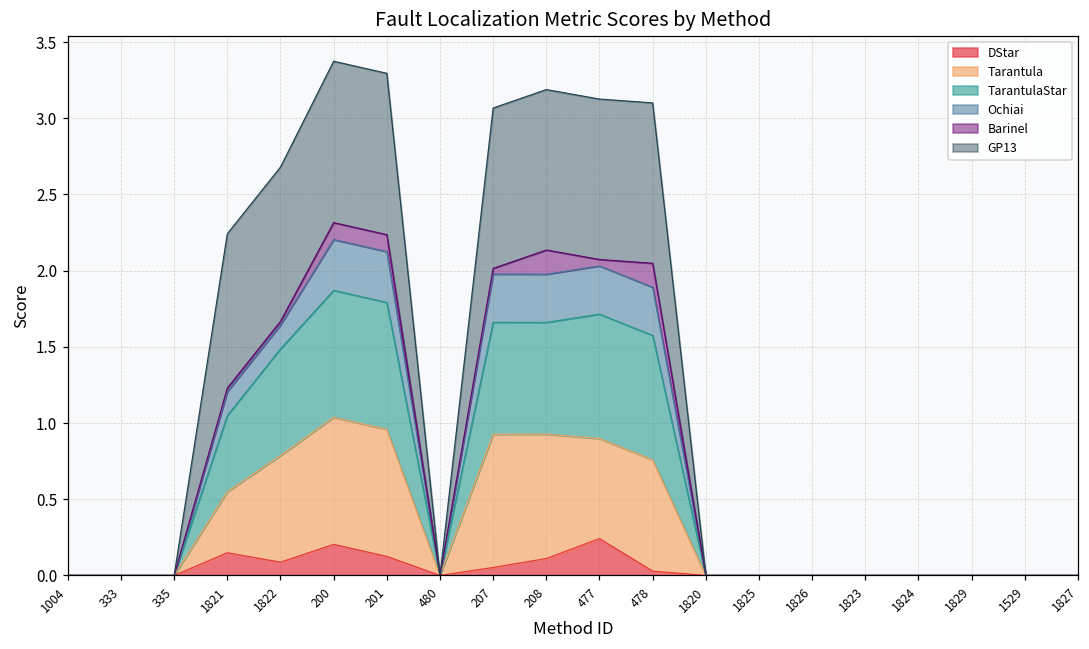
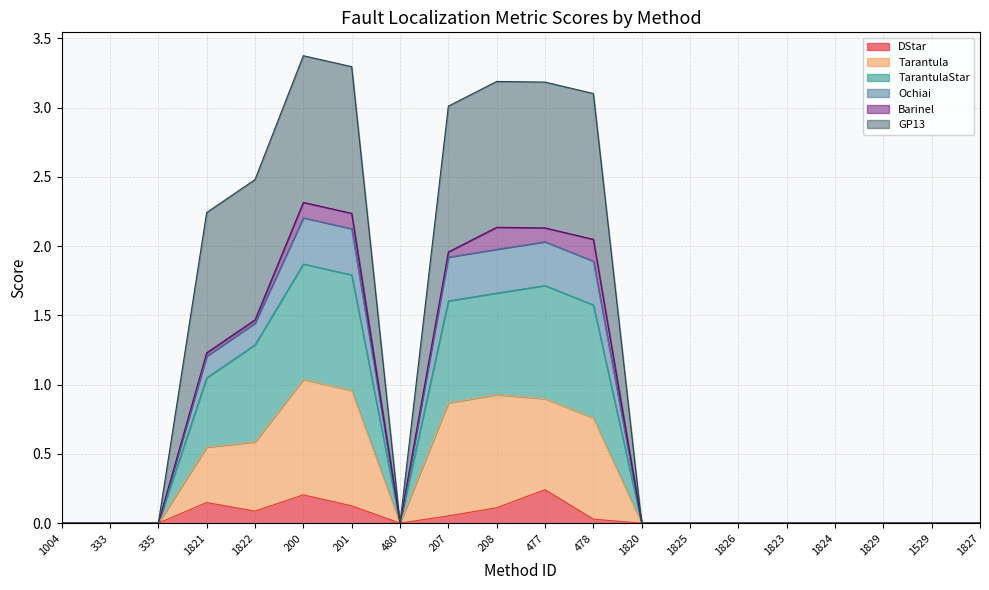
Tarantula, 1822: 0.7 -> 0.5
Tarantula, 207: 0.87 -> 0.82
Barinel, 477: 0.04 -> 0.10
